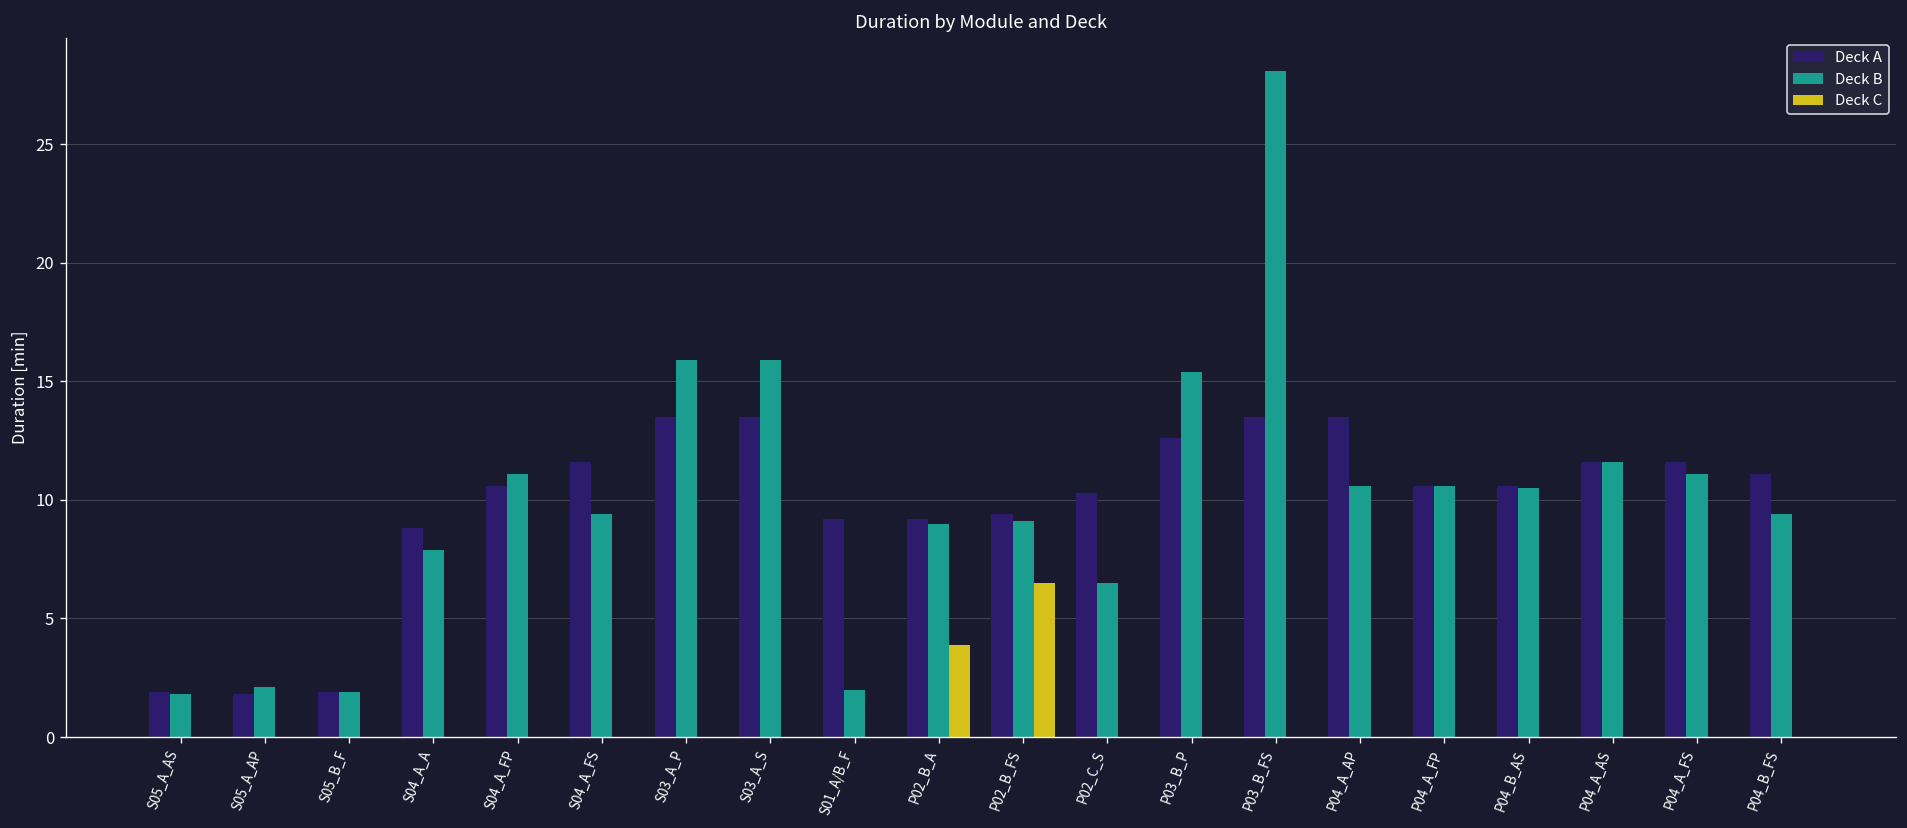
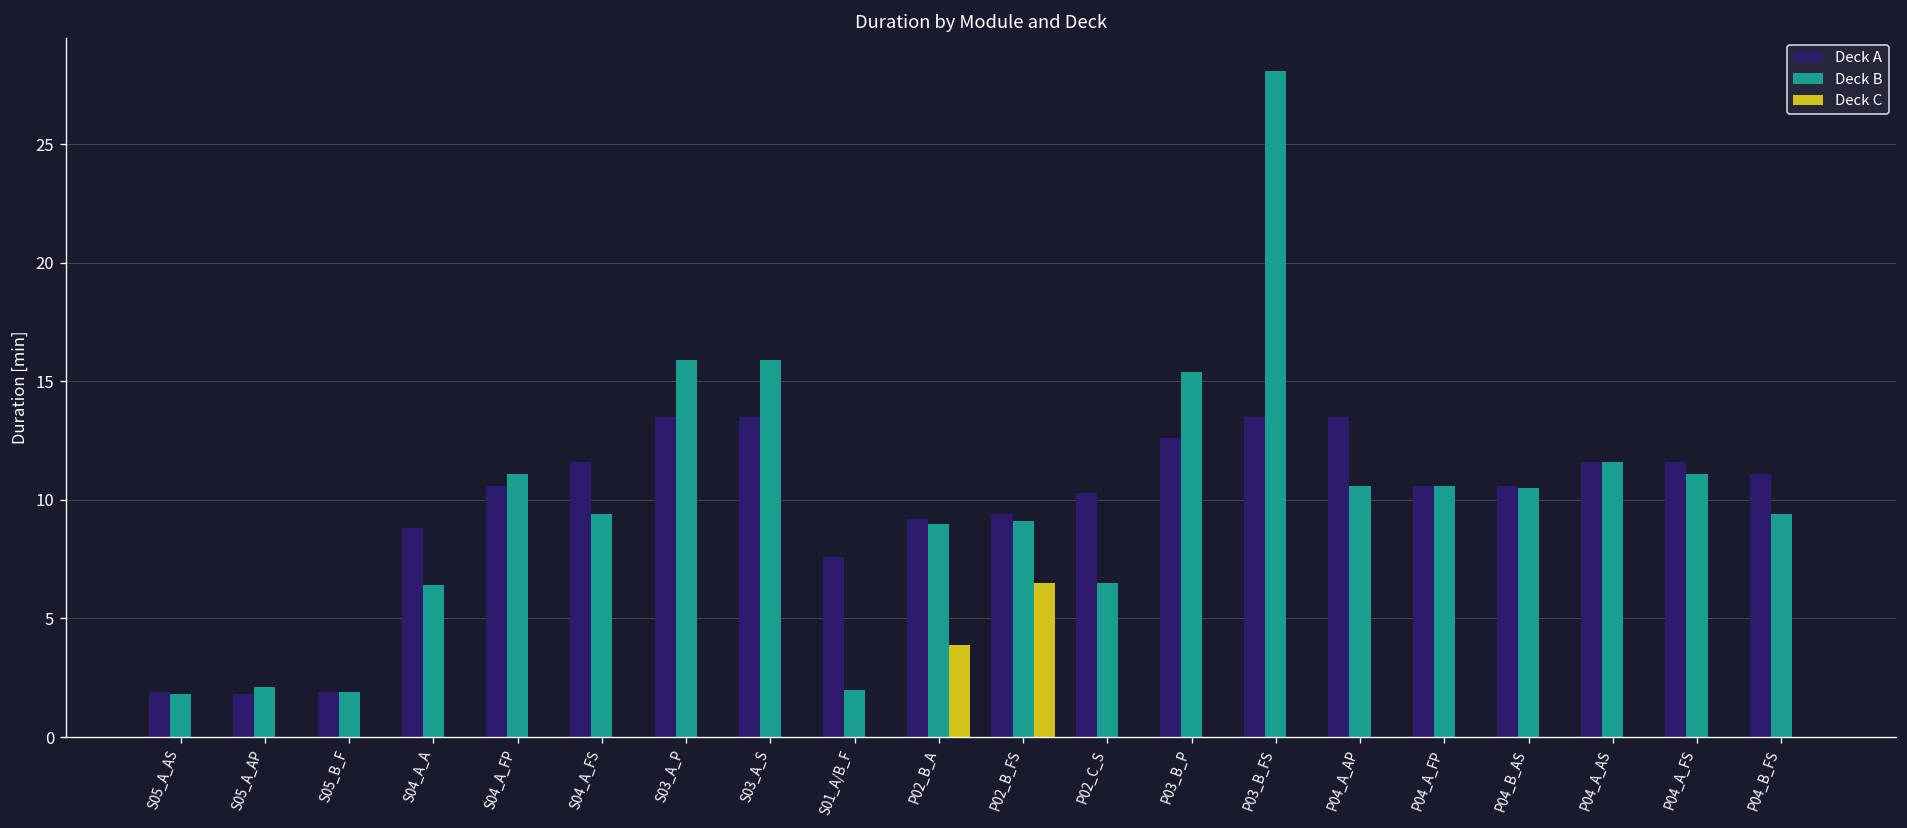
Deck B, S04_A_A: 7.9 -> 6.4
Deck A, S01_A/B_F: 9.2 -> 7.6
